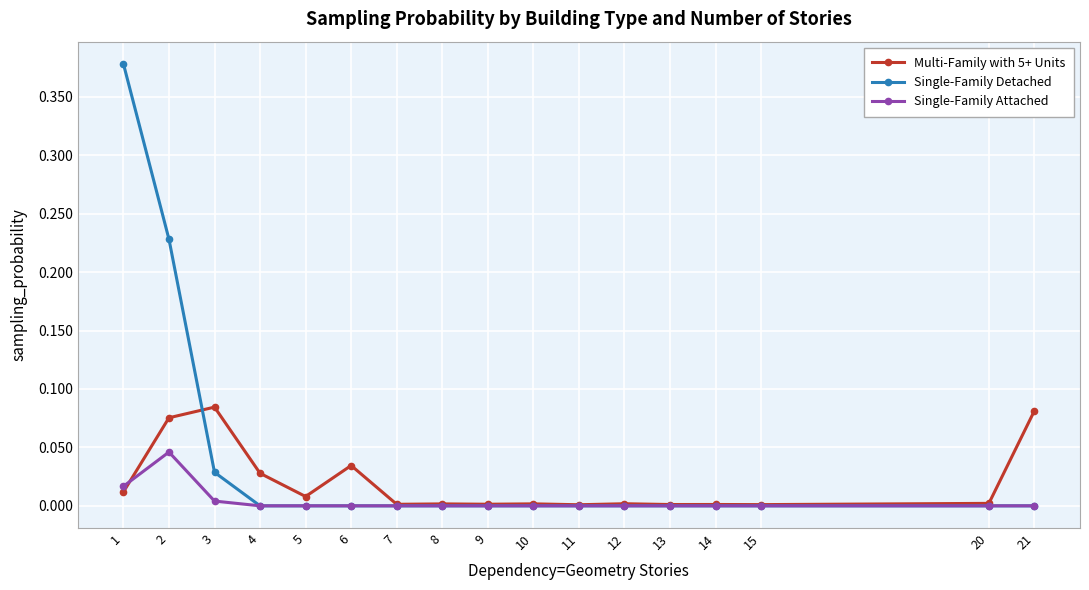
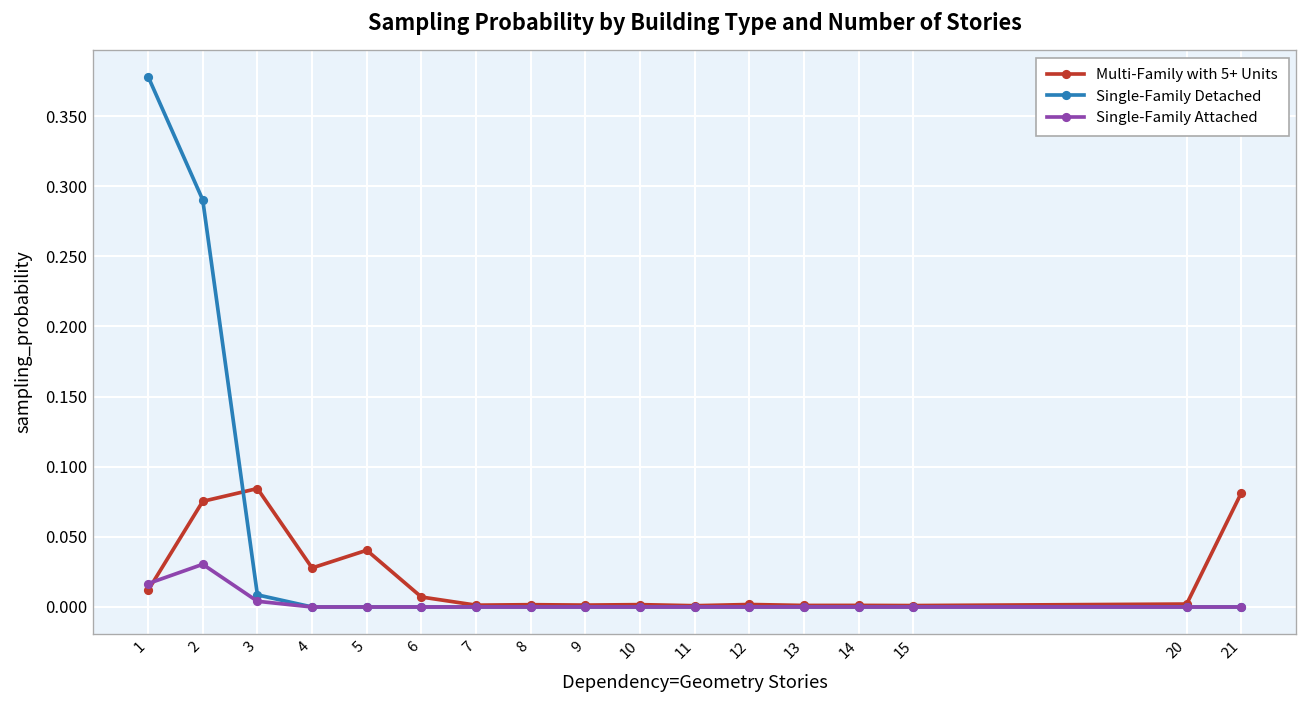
Single-Family Detached, 2: 0.228 -> 0.290
Single-Family Attached, 2: 0.046 -> 0.030
Single-Family Detached, 3: 0.029 -> 0.009
Multi-Family with 5+ Units, 5: 0.008 -> 0.040
Multi-Family with 5+ Units, 6: 0.034 -> 0.007
